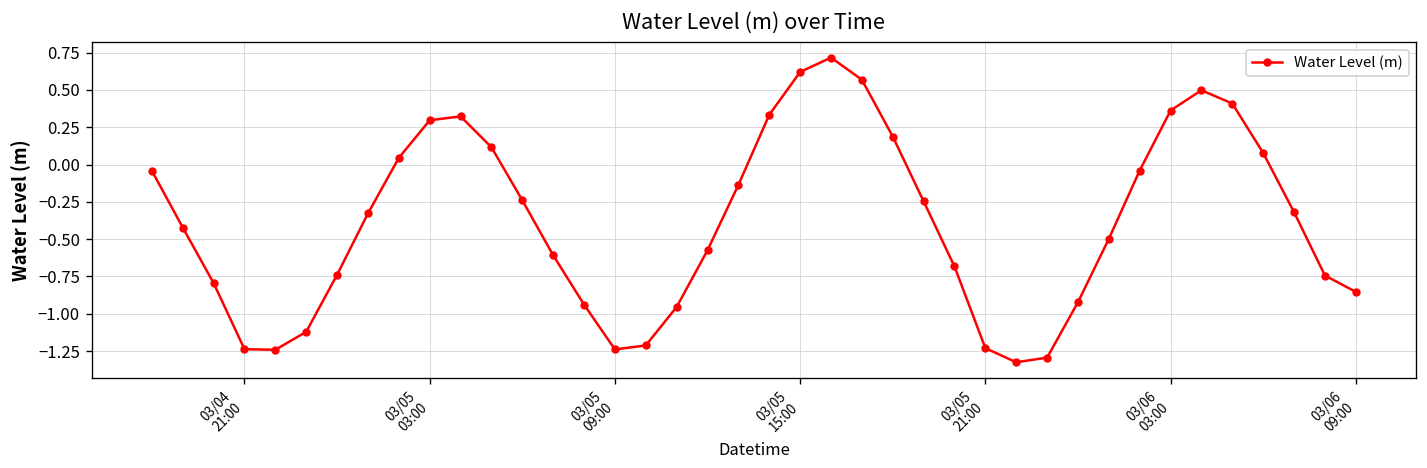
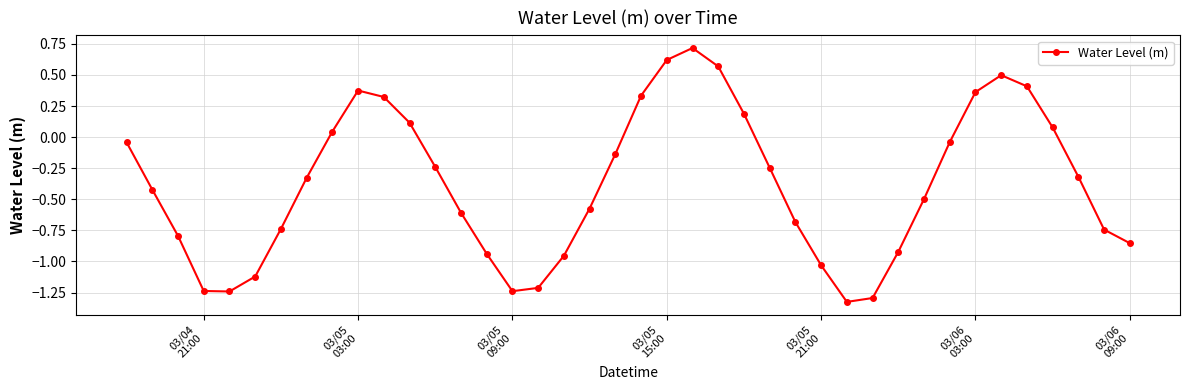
03/05 03:00: 0.30 -> 0.37
03/05 21:00: -1.23 -> -1.03
